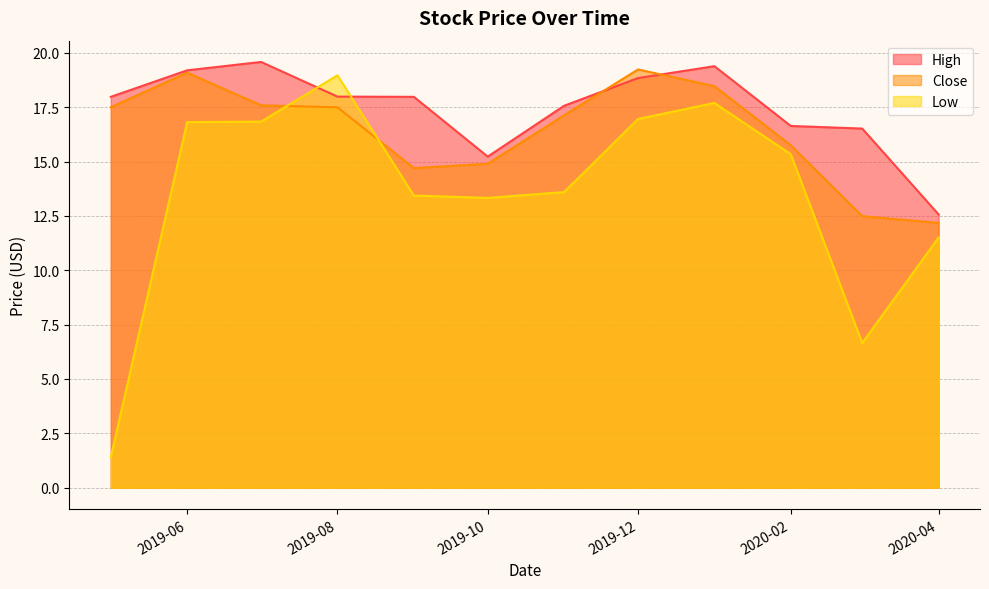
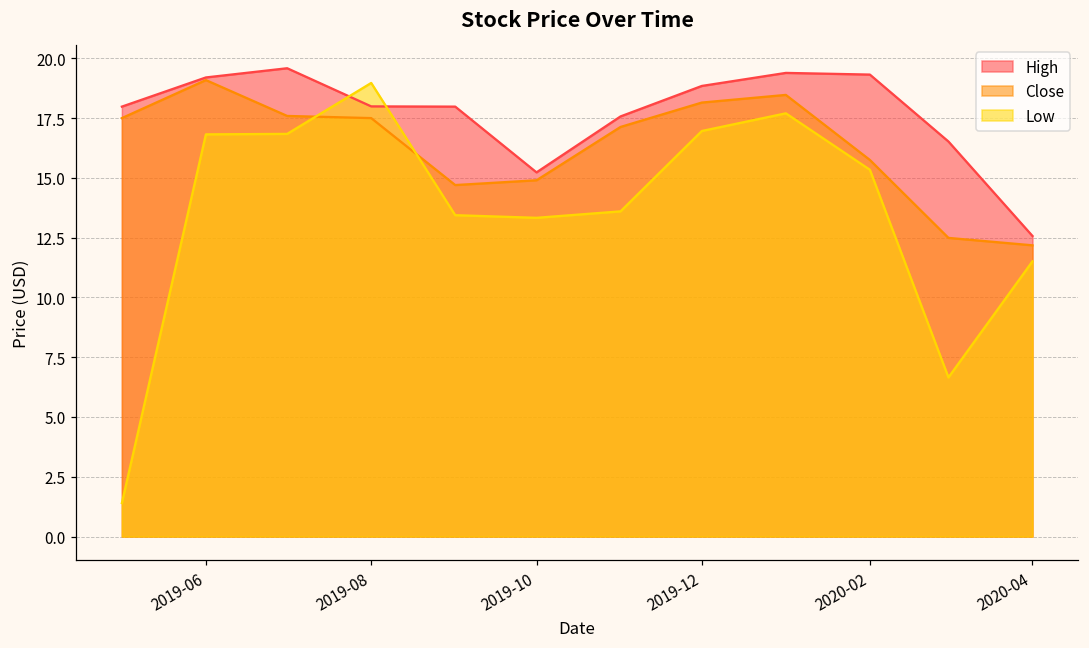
Close, 2019-12: 19.2 -> 18.2
High, 2020-02: 16.6 -> 19.3
